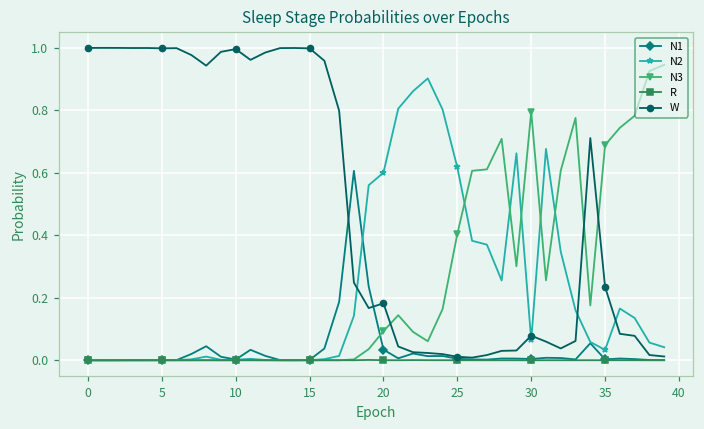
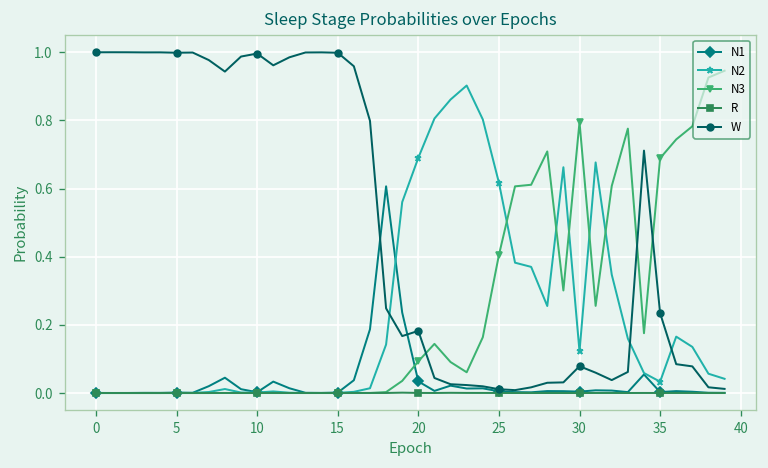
N2, 20: 0.60 -> 0.69
N2, 30: 0.06 -> 0.12
